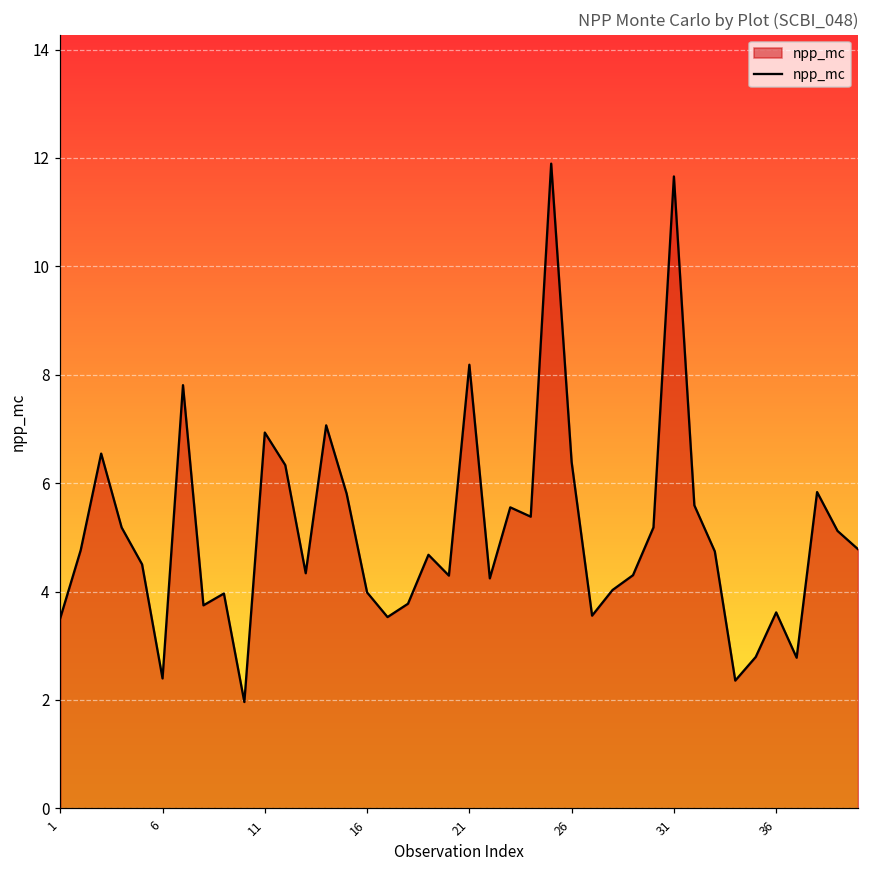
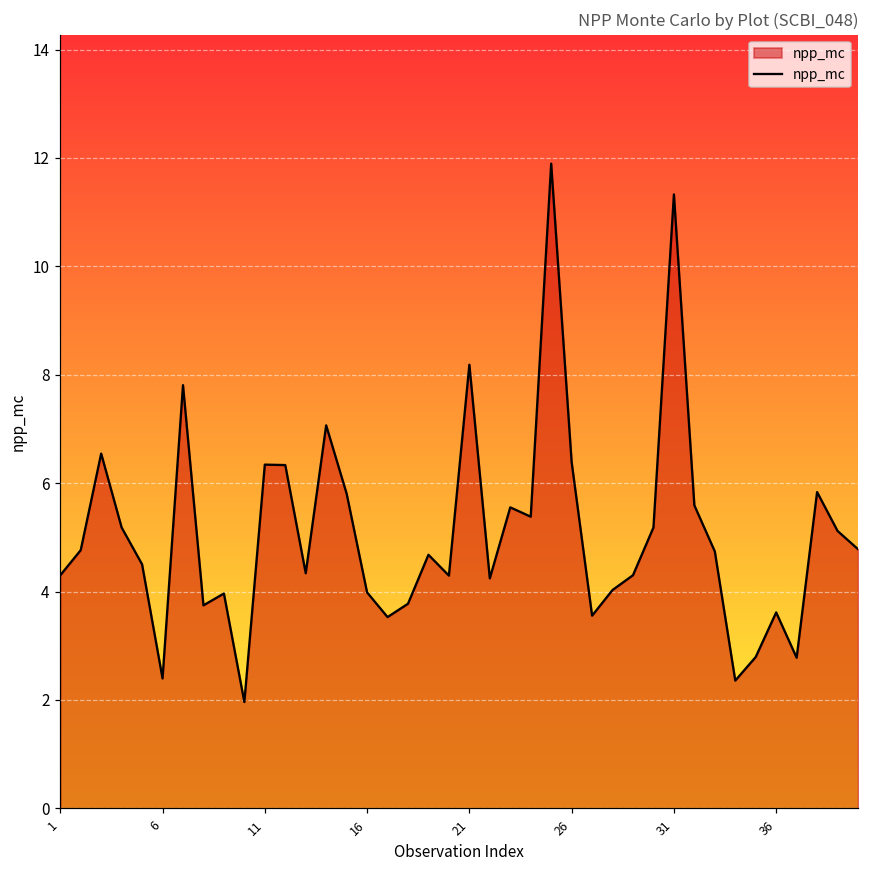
1: 3.5 -> 4.3
11: 6.9 -> 6.3
31: 11.7 -> 11.3
